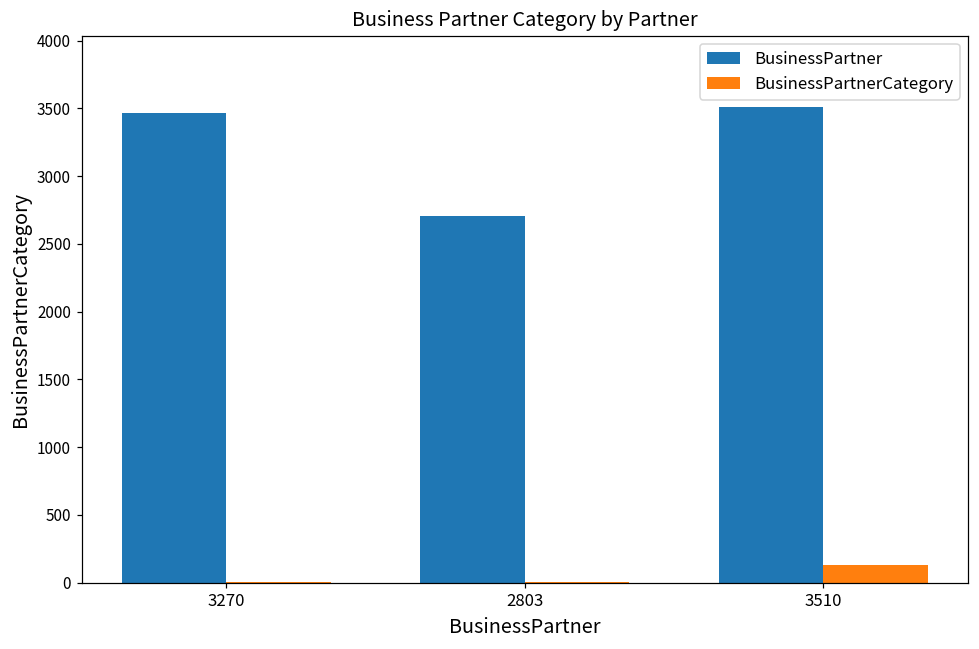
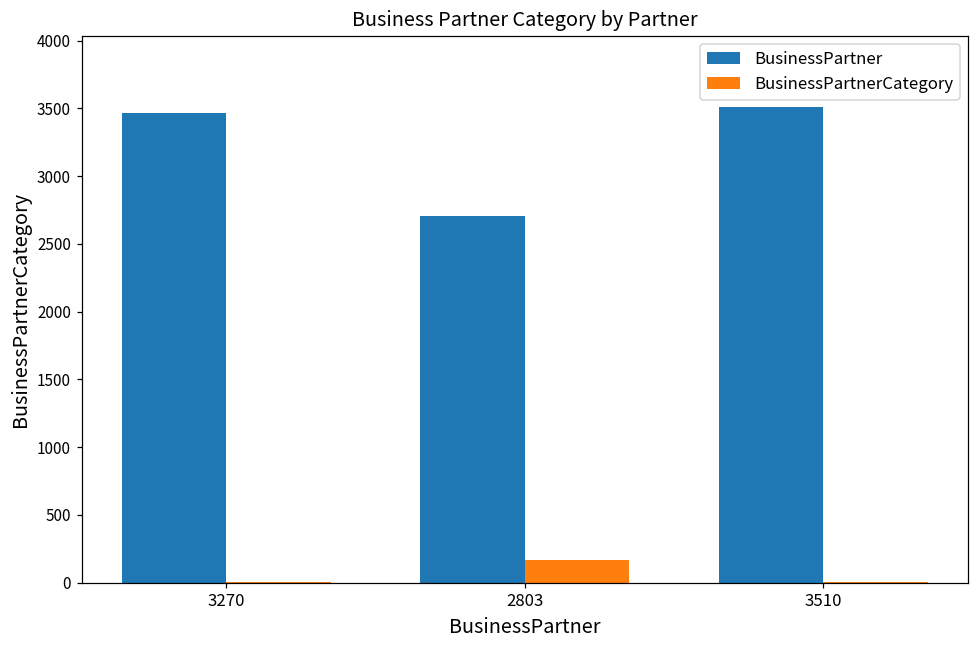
BusinessPartnerCategory, 2803: 10 -> 170
BusinessPartnerCategory, 3510: 130 -> 10
